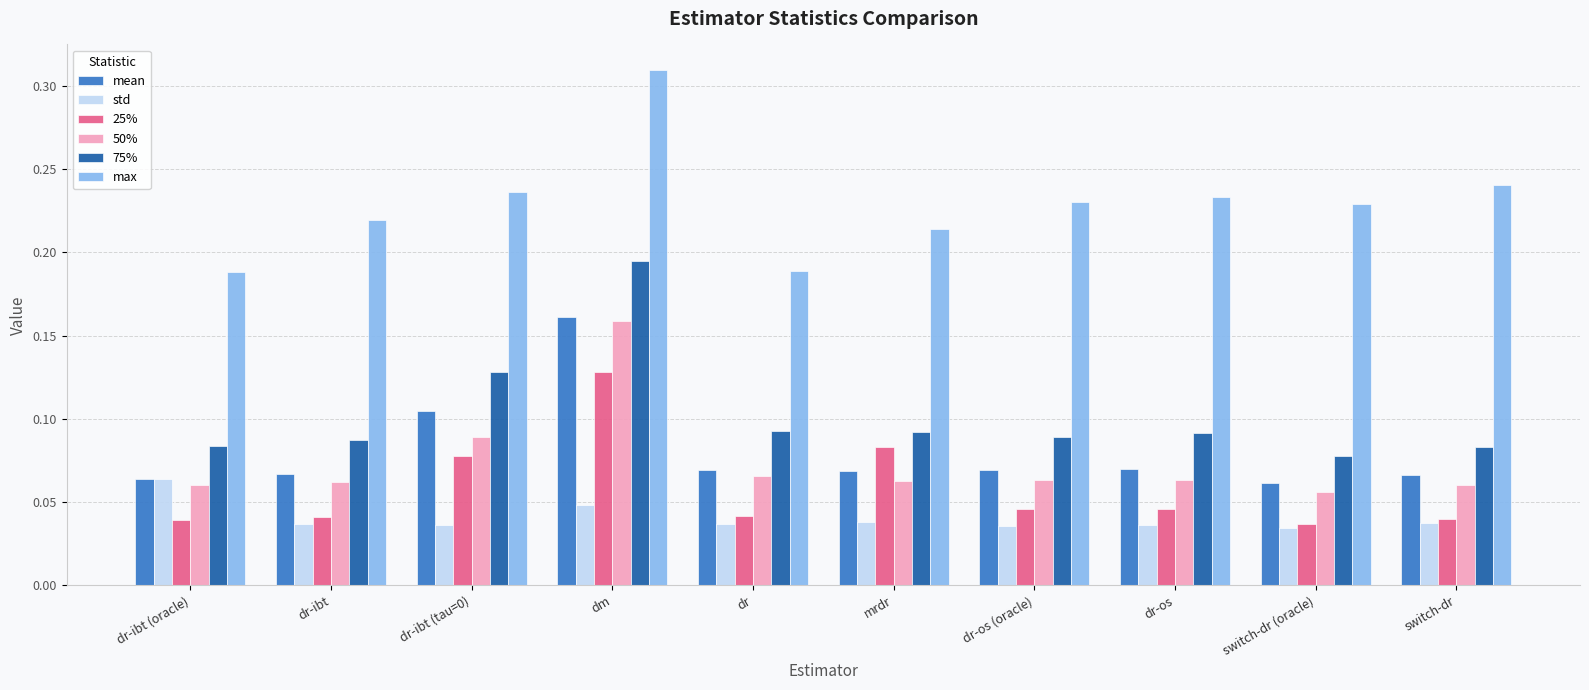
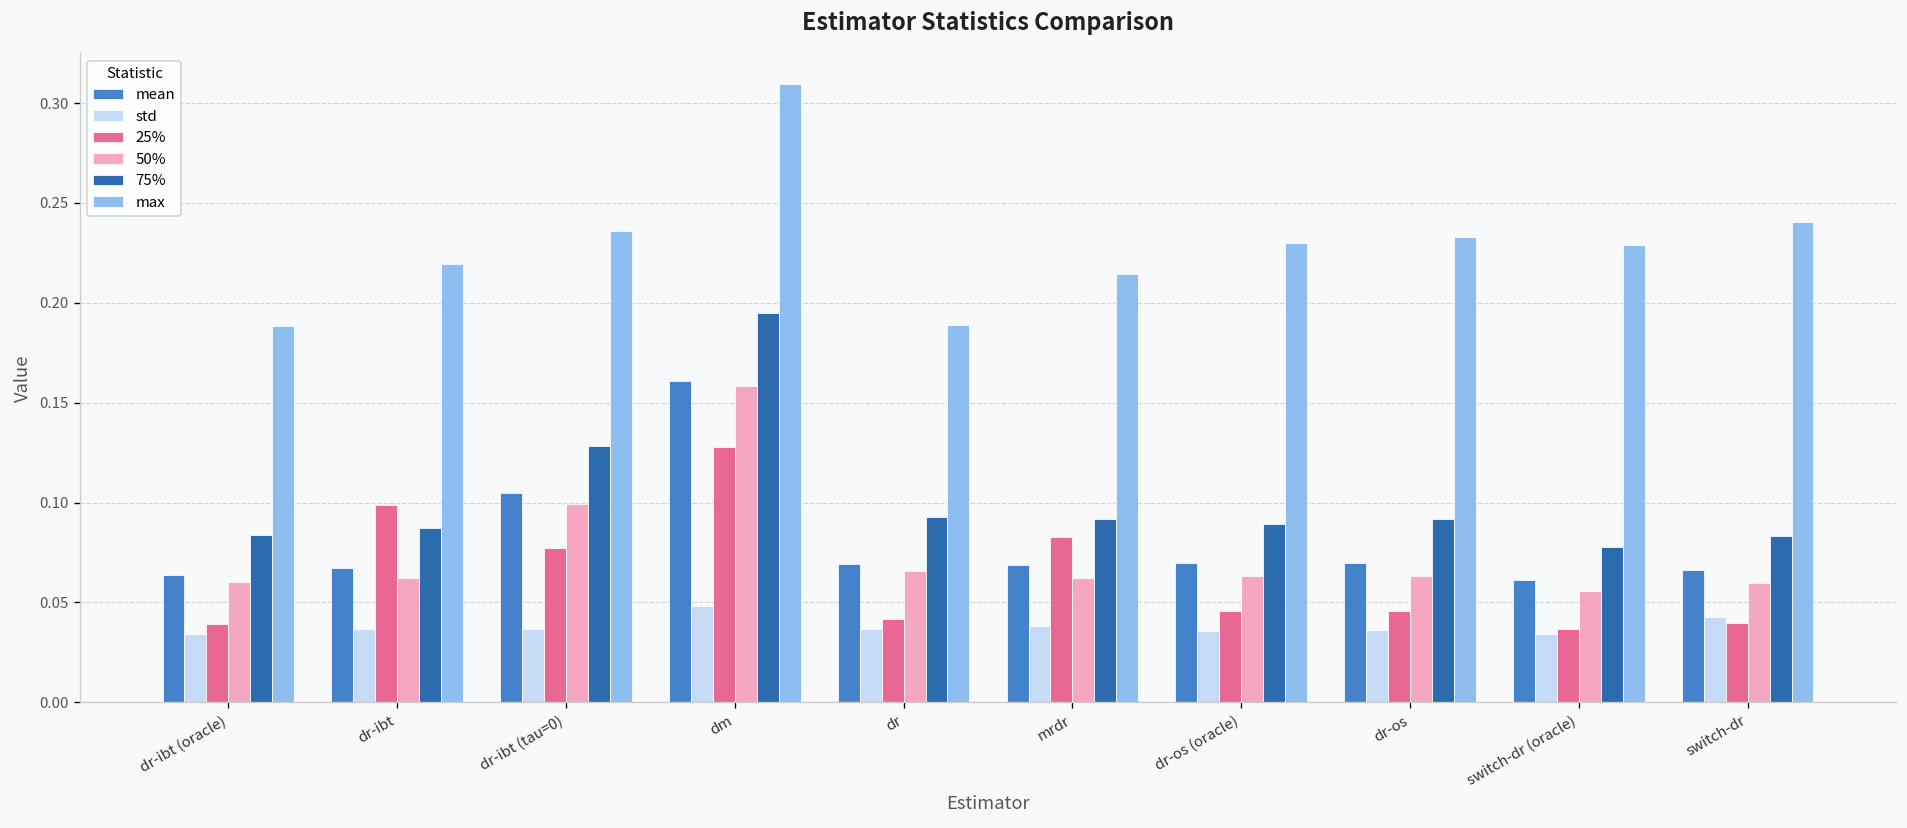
std, dr-ibt (oracle): 0.064 -> 0.034
25%, dr-ibt: 0.041 -> 0.099
50%, dr-ibt (tau=0): 0.089 -> 0.099
std, switch-dr: 0.037 -> 0.043
